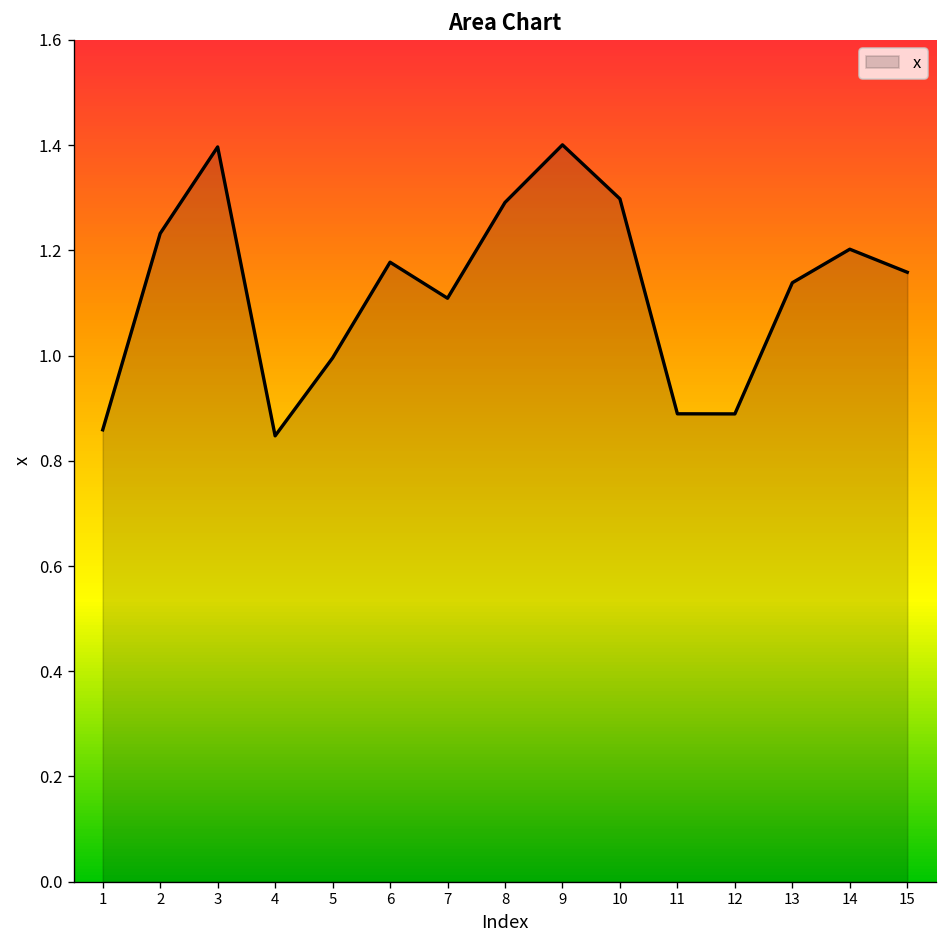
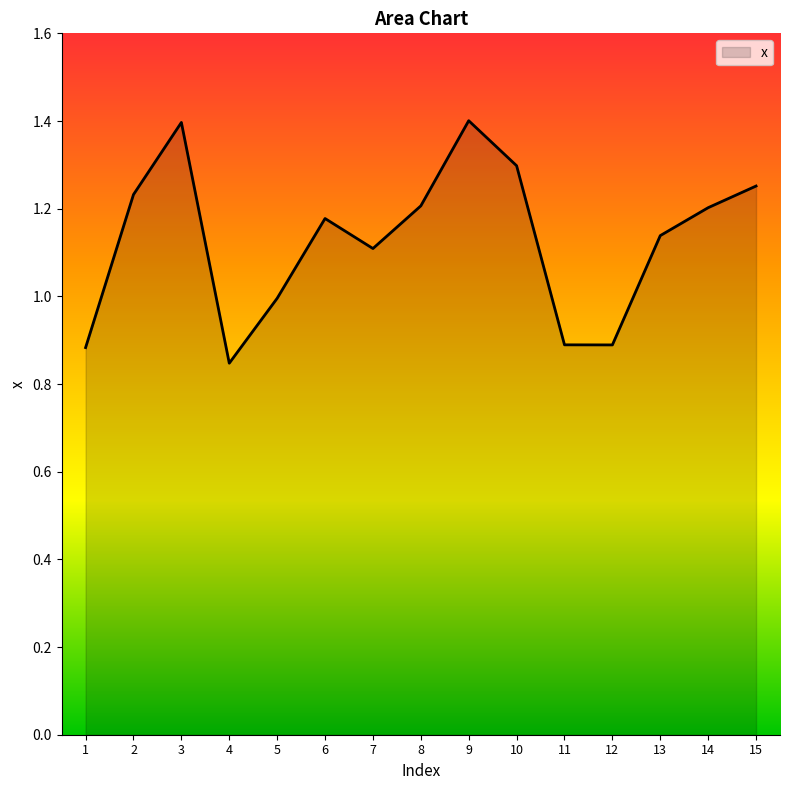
1: 0.86 -> 0.88
8: 1.29 -> 1.21
15: 1.16 -> 1.25
